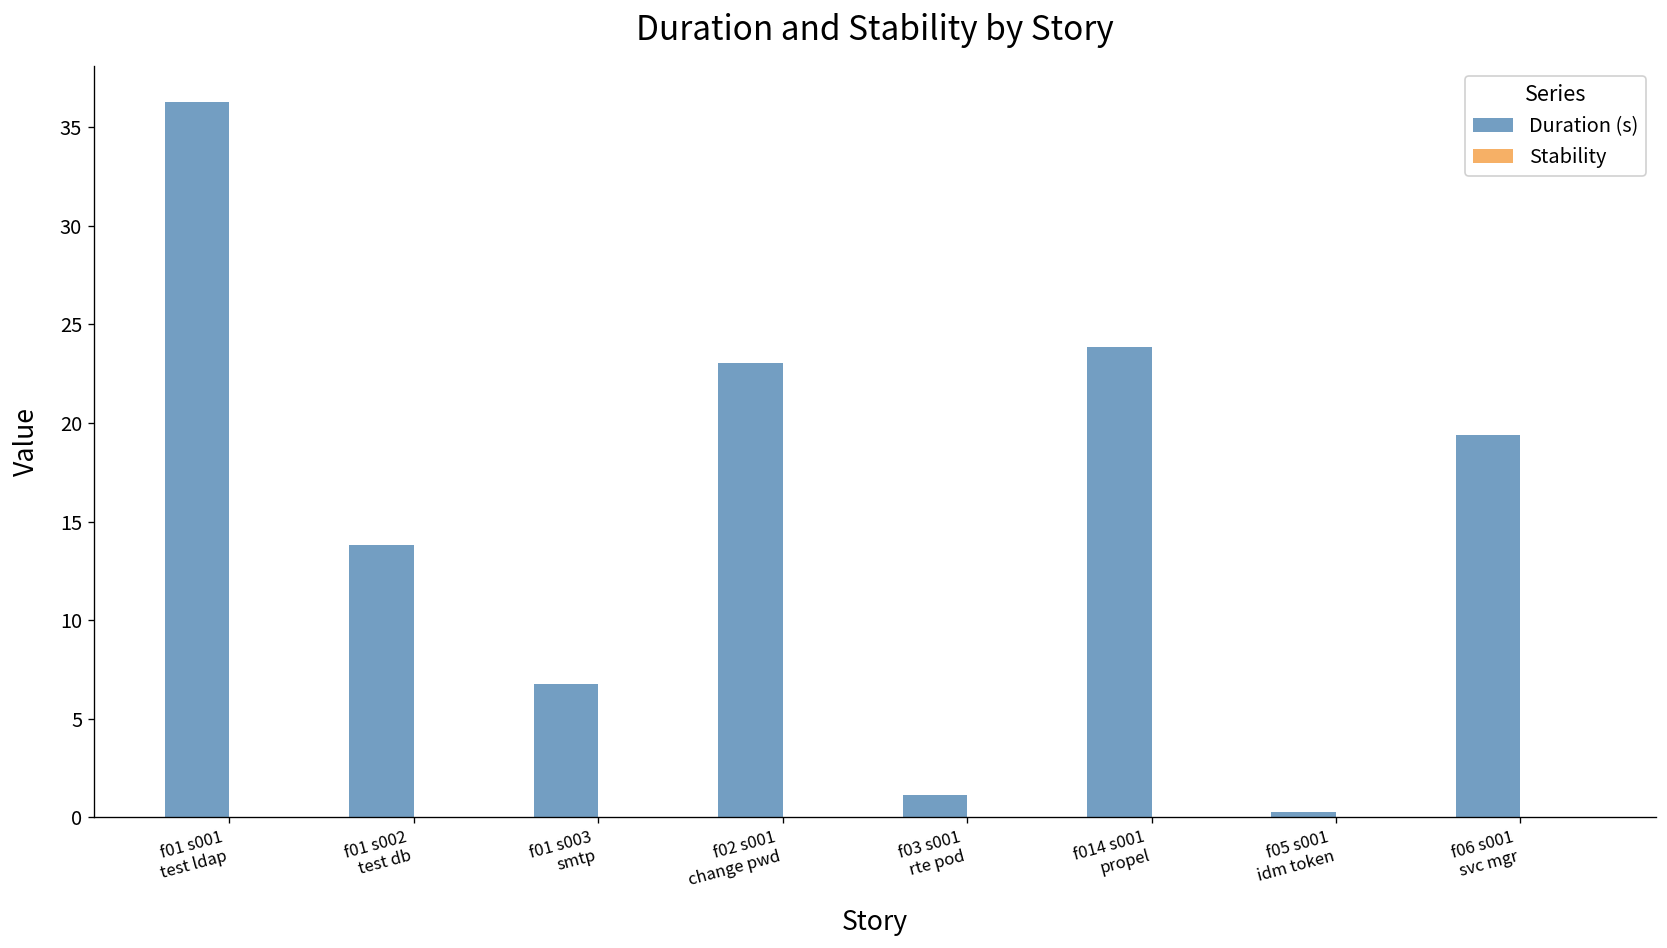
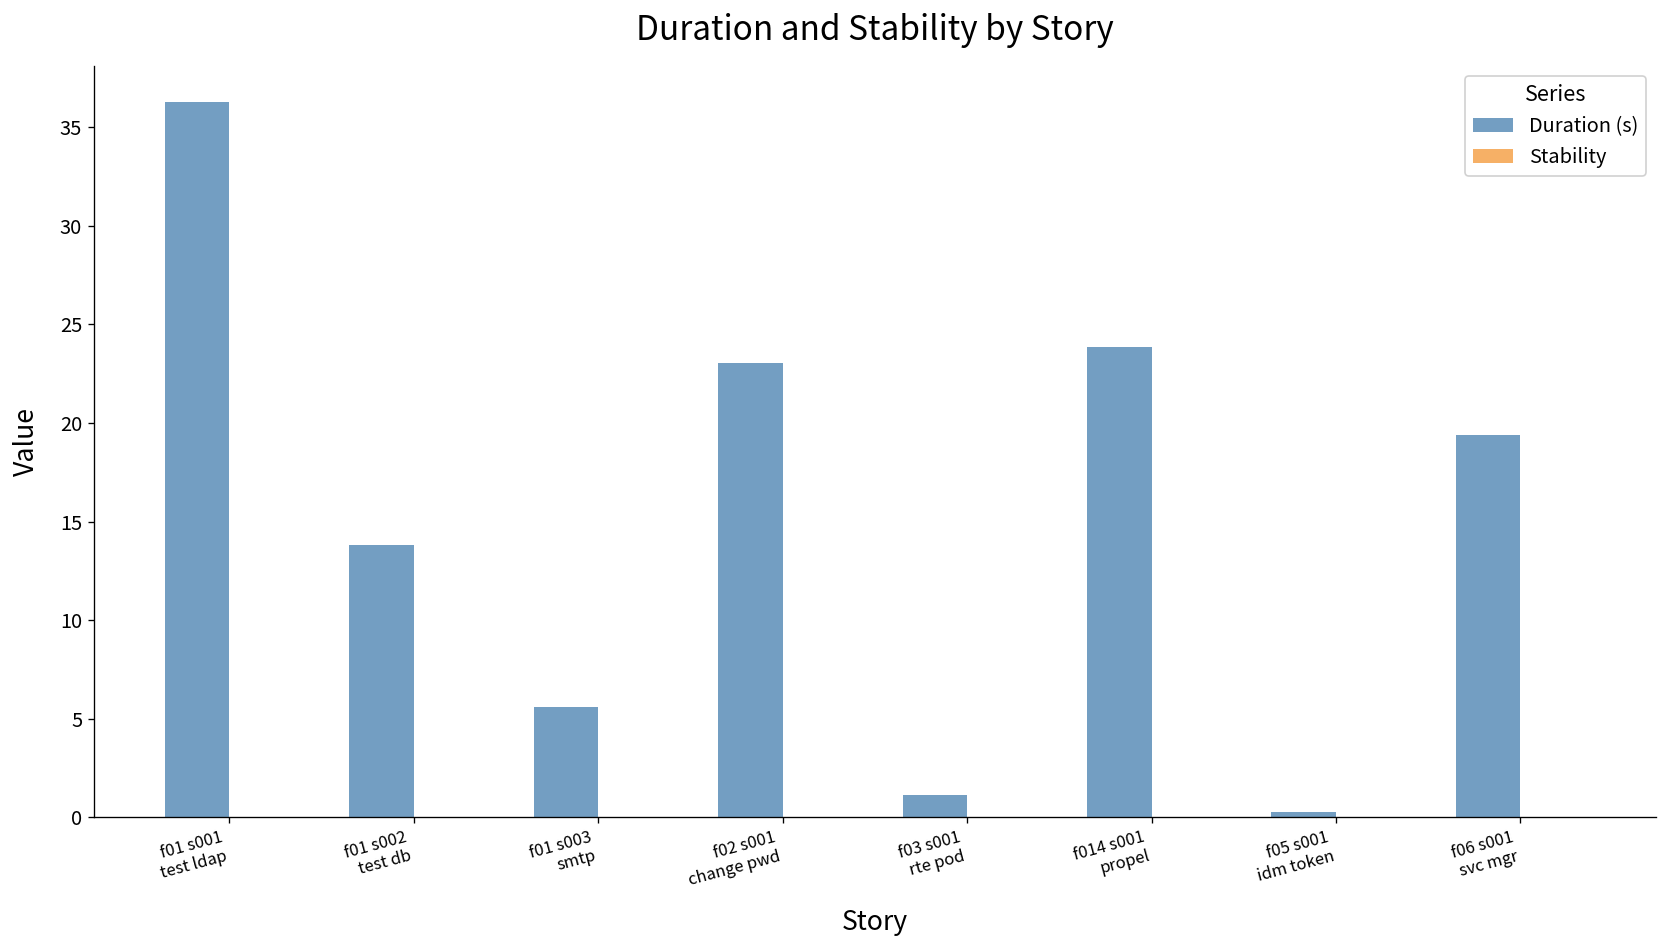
Duration (s), f01 s003 smtp: 6.7 -> 5.6
